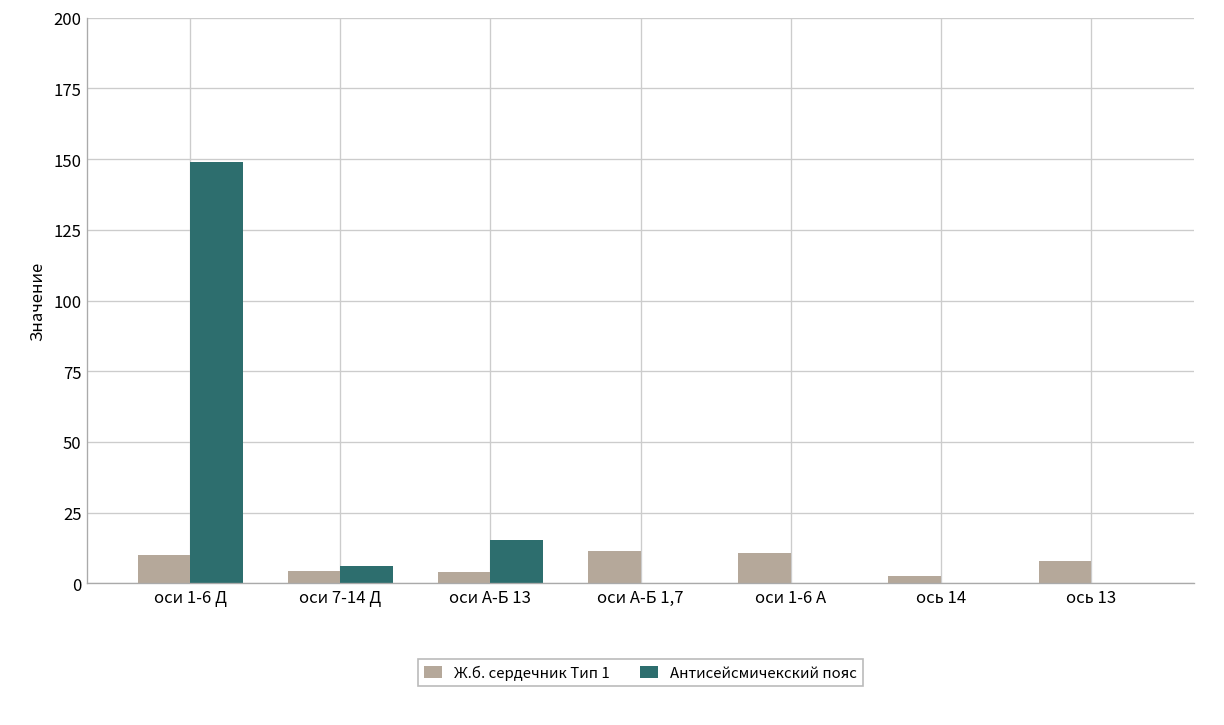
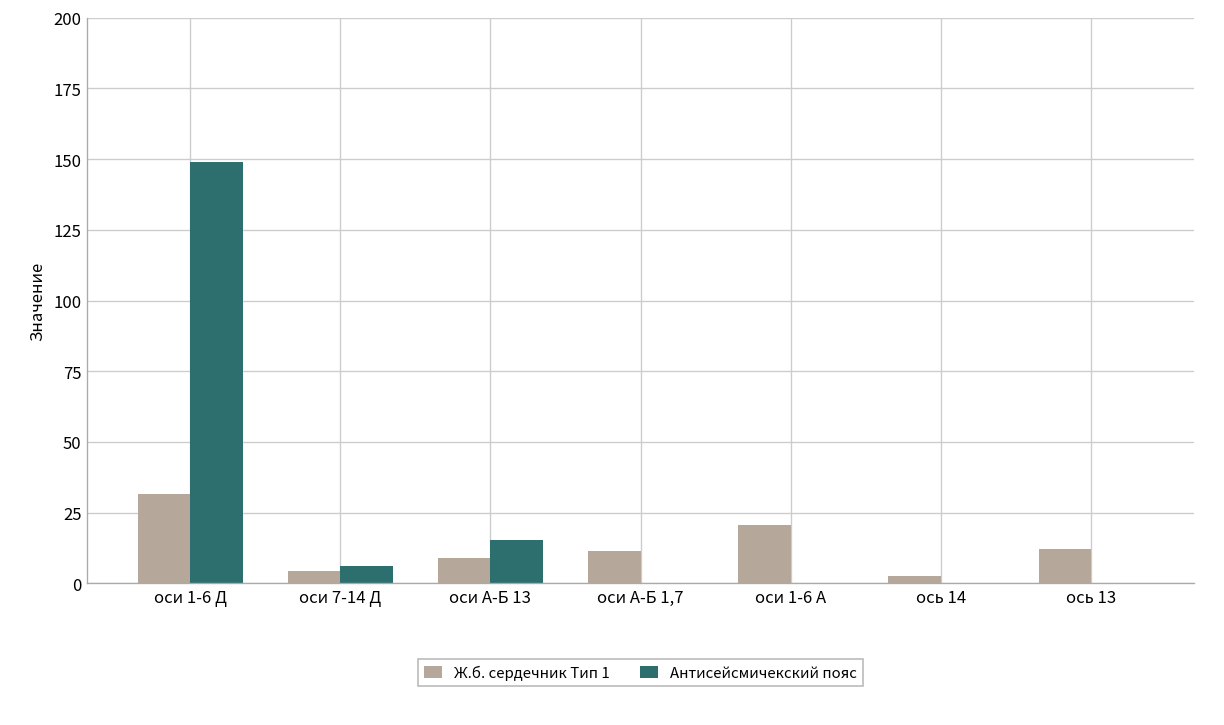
Ж.б. сердечник Тип 1, оси 1-6 Д: 10 -> 32
Ж.б. сердечник Тип 1, оси А-Б 13: 4 -> 9
Ж.б. сердечник Тип 1, оси 1-6 А: 11 -> 21
Ж.б. сердечник Тип 1, ось 13: 8 -> 12
